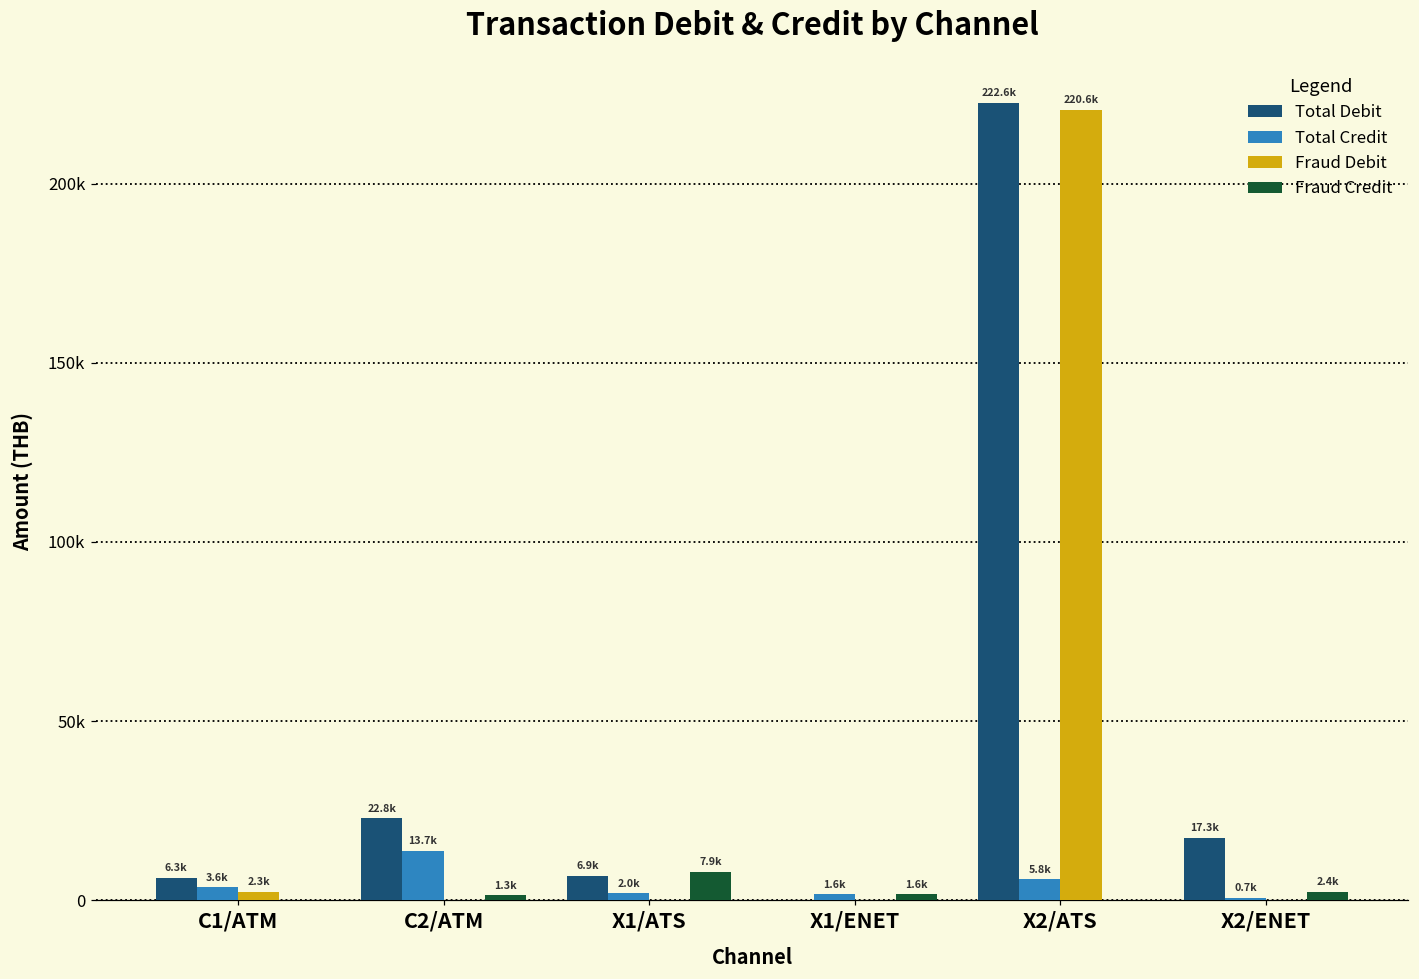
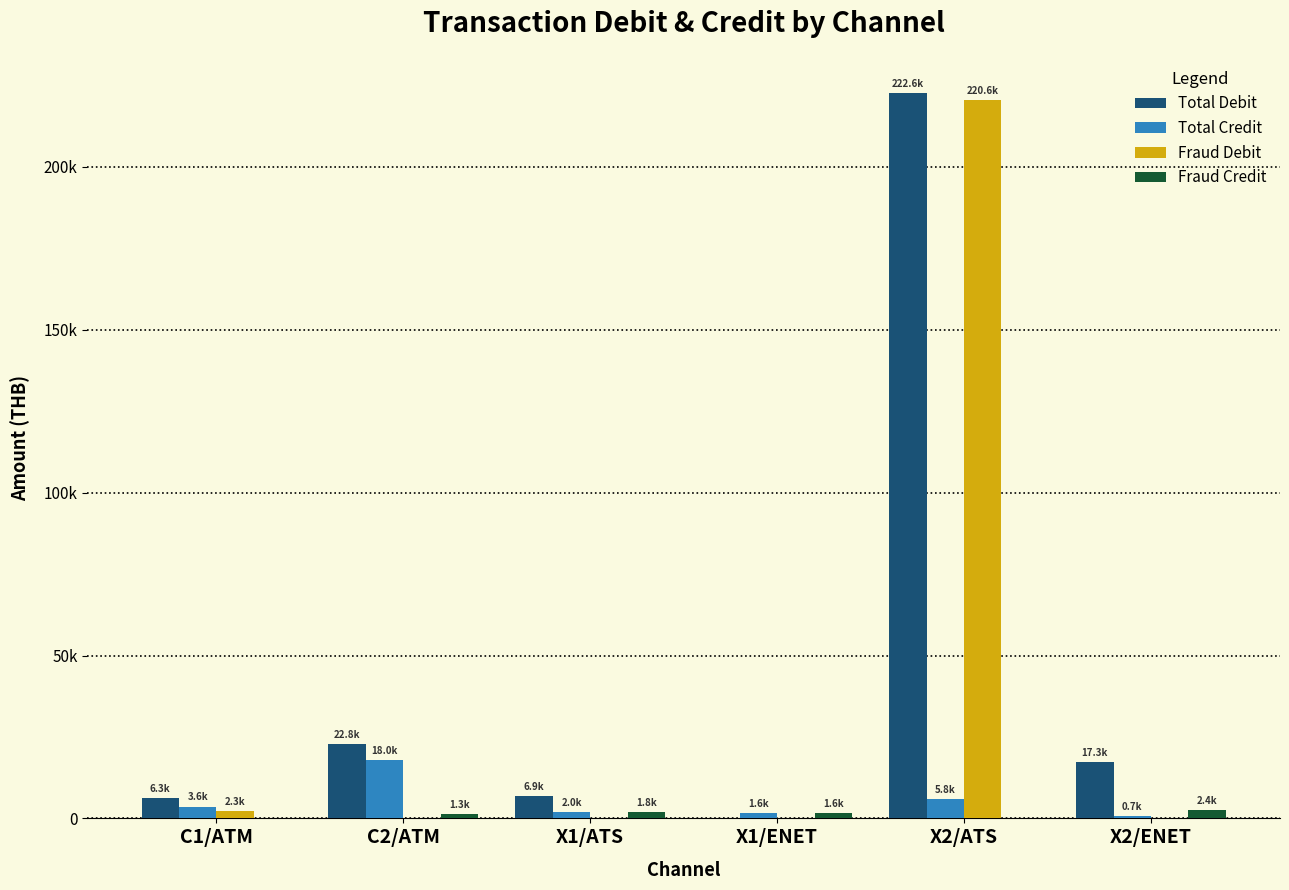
Total Credit, C2/ATM: 13.7k -> 18.0k
Fraud Credit, X1/ATS: 7.9k -> 1.8k
